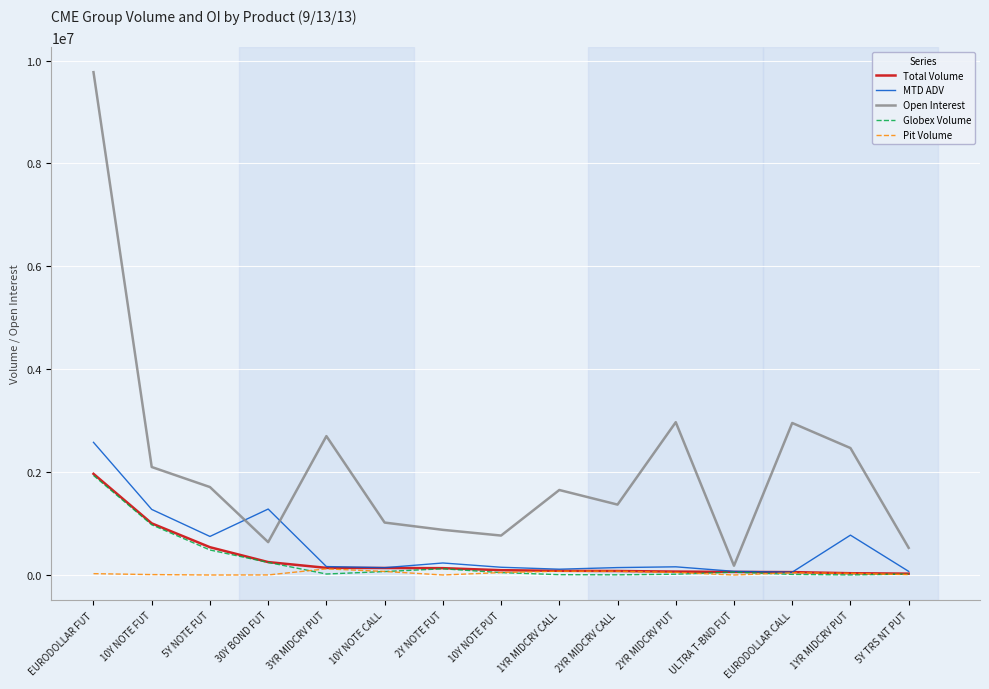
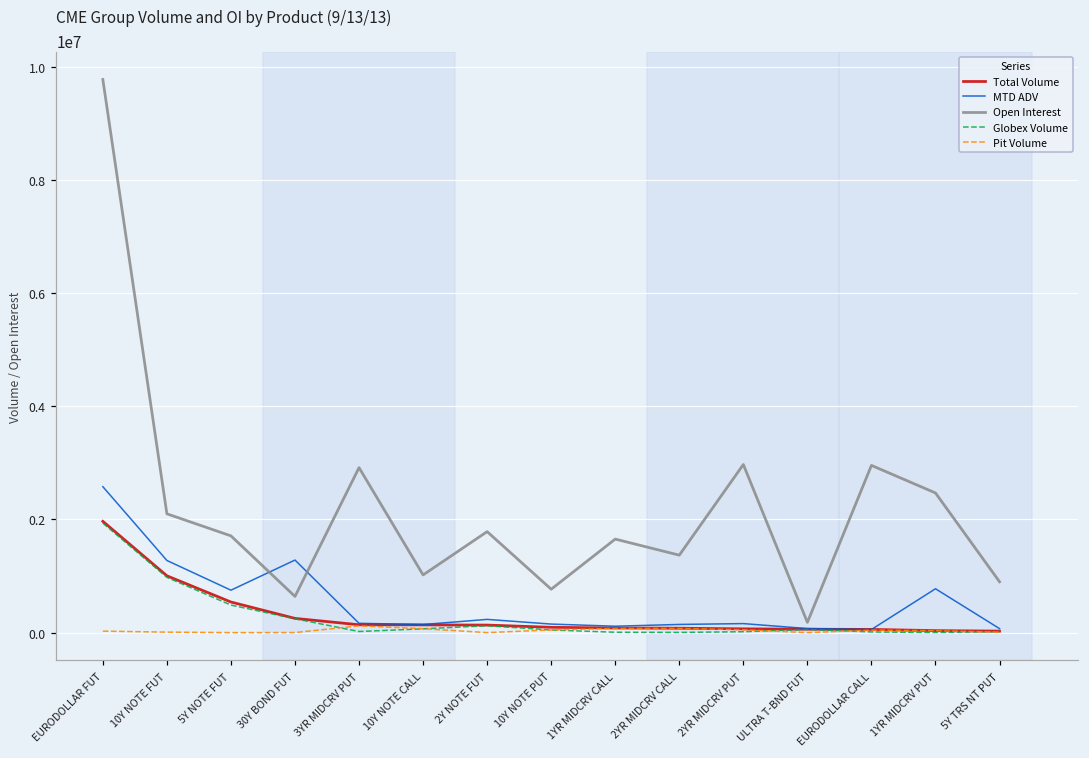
Open Interest, 3YR MIDCRV PUT: 2700000 -> 2900000
Open Interest, 2Y NOTE FUT: 900000 -> 1800000
Open Interest, 5Y TRS NT PUT: 500000 -> 900000
